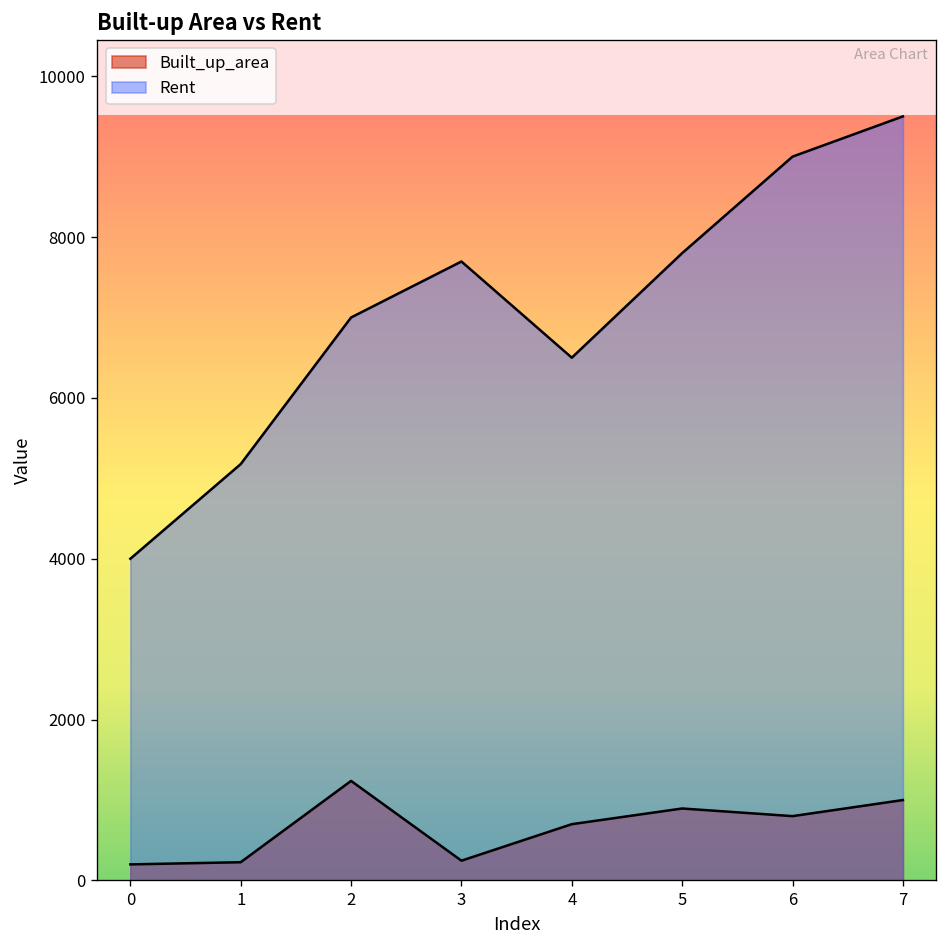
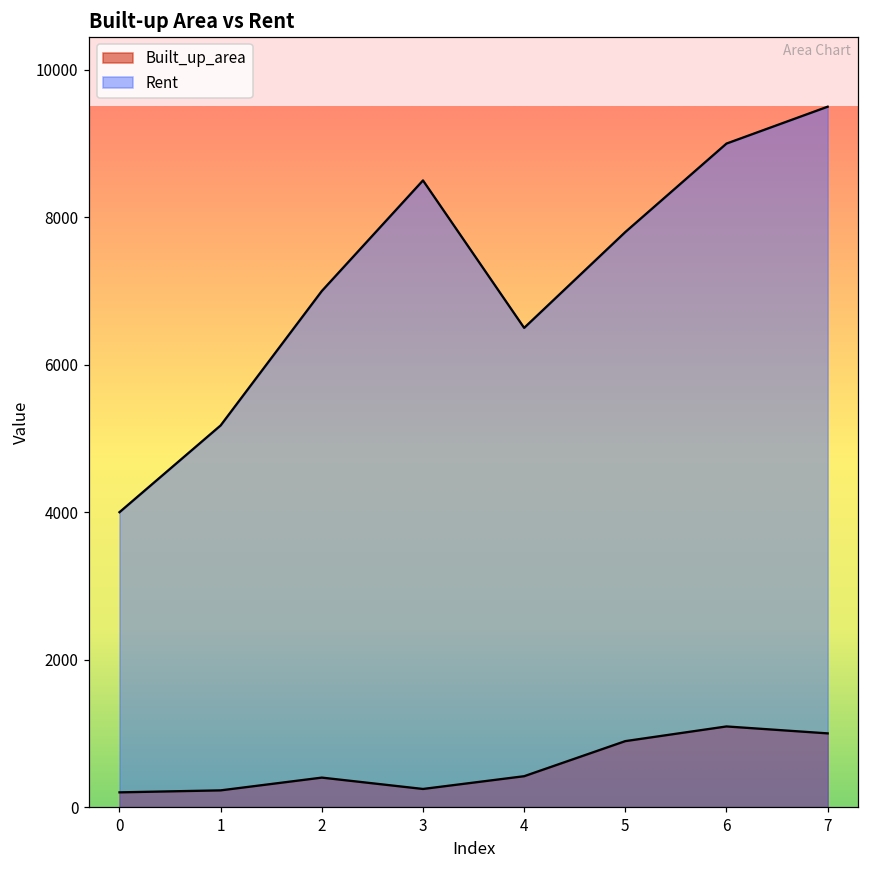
Built_up_area, 2: 1200 -> 400
Rent, 3: 7700 -> 8500
Built_up_area, 4: 700 -> 400
Built_up_area, 6: 800 -> 1100
